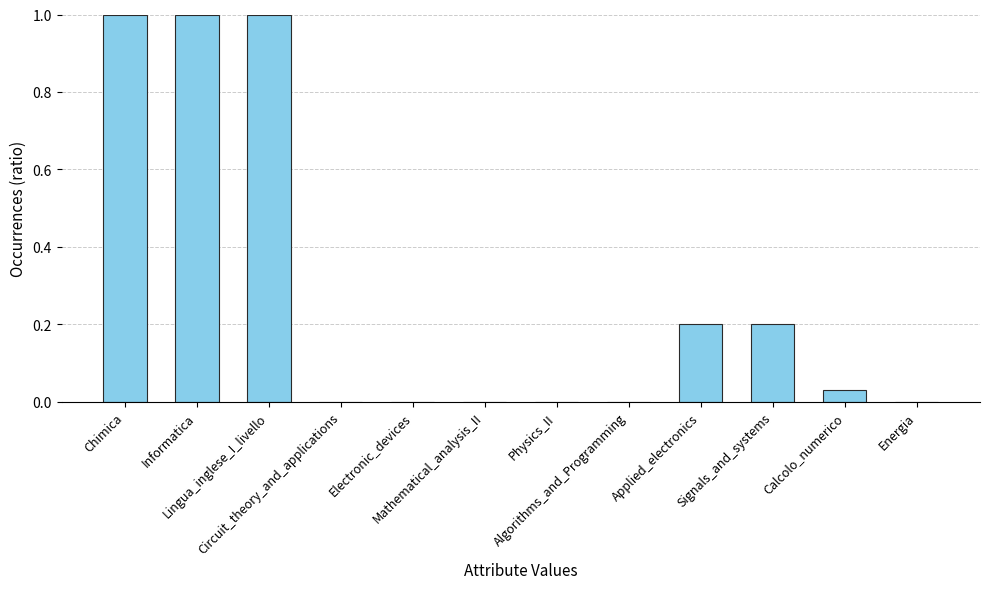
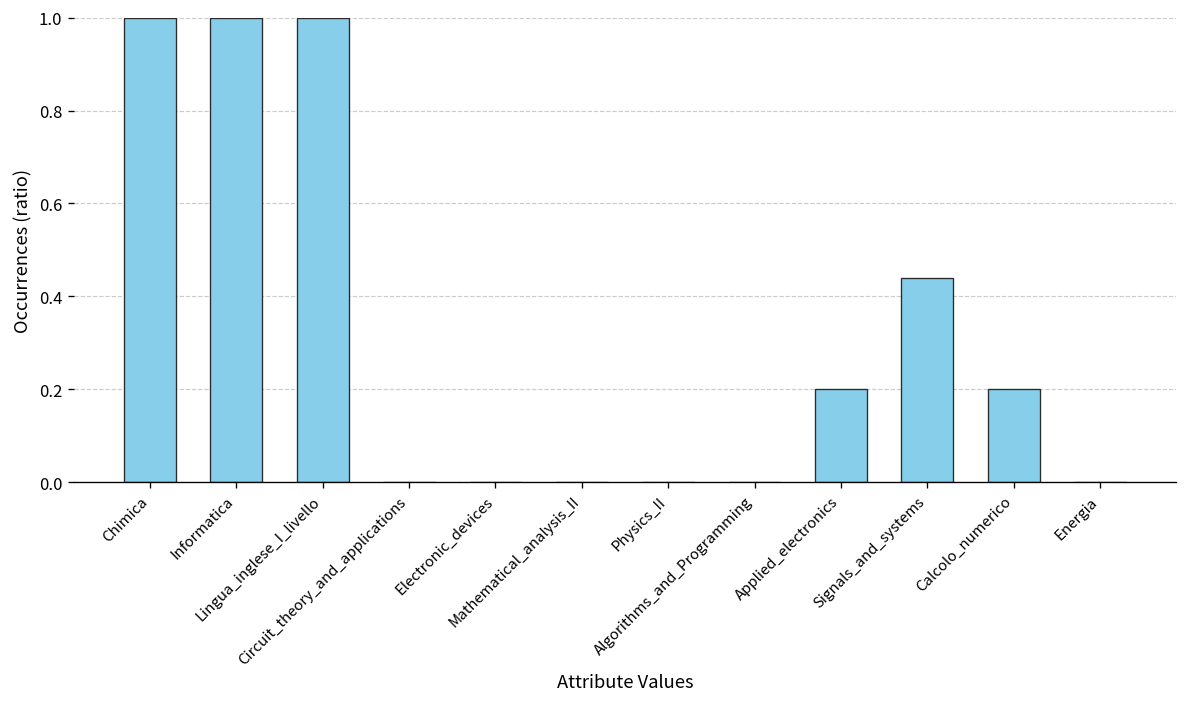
Signals_and_systems: 0.20 -> 0.44
Calcolo_numerico: 0.03 -> 0.20
